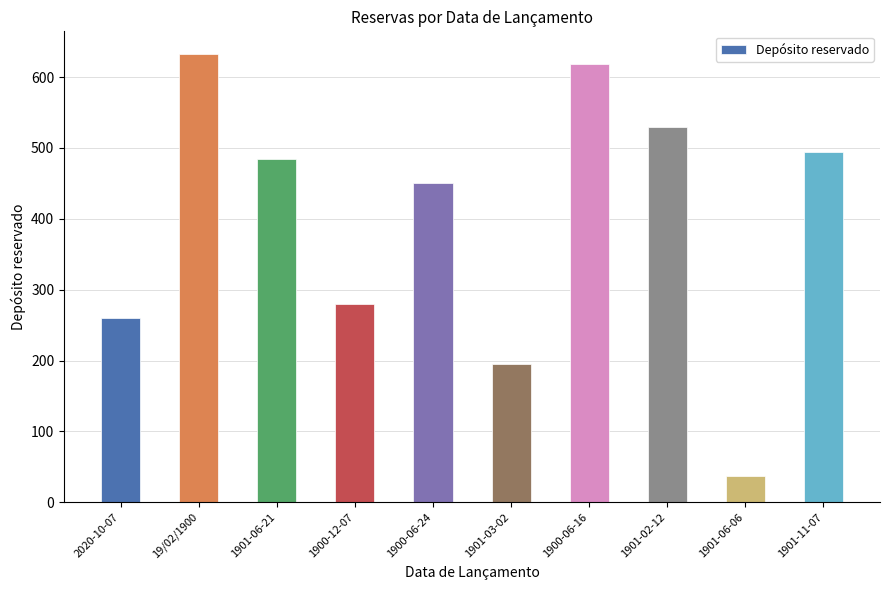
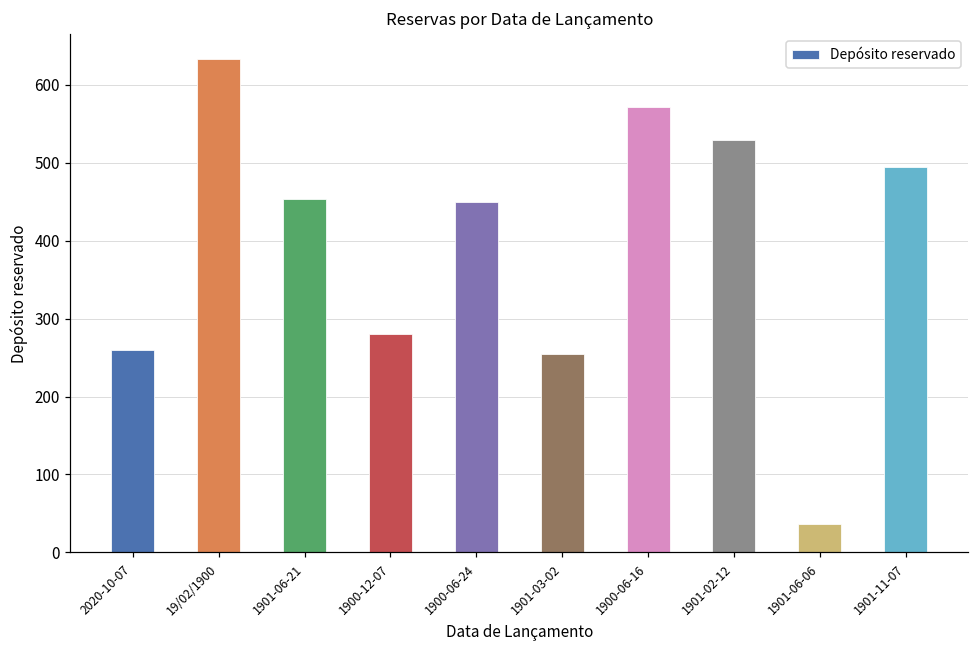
1901-06-21: 480 -> 450
1901-03-02: 200 -> 260
1900-06-16: 620 -> 570
